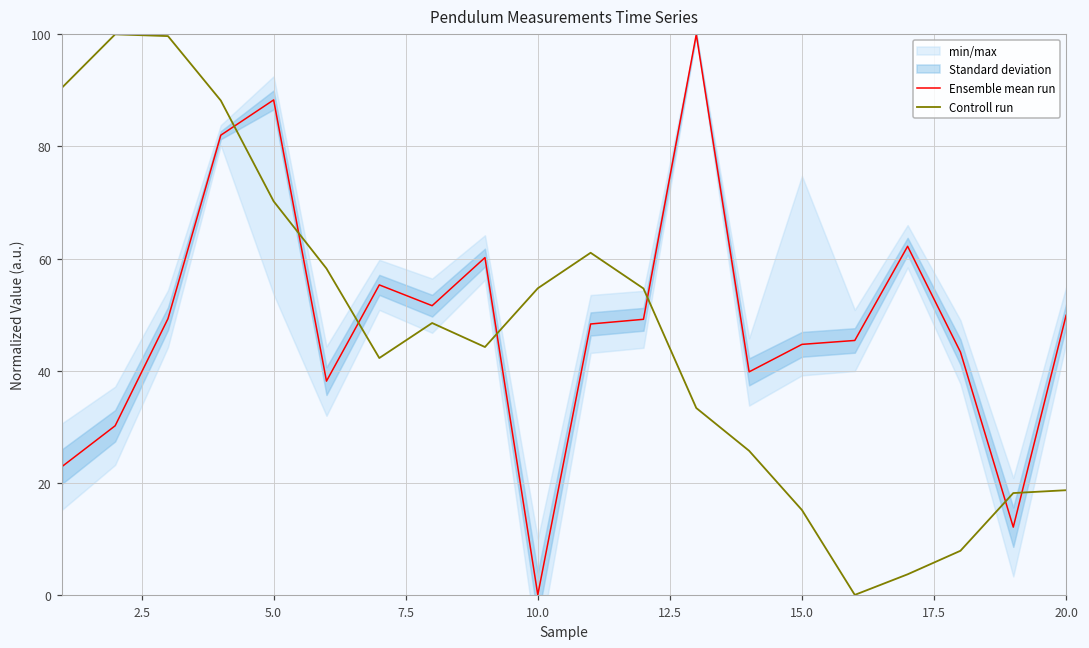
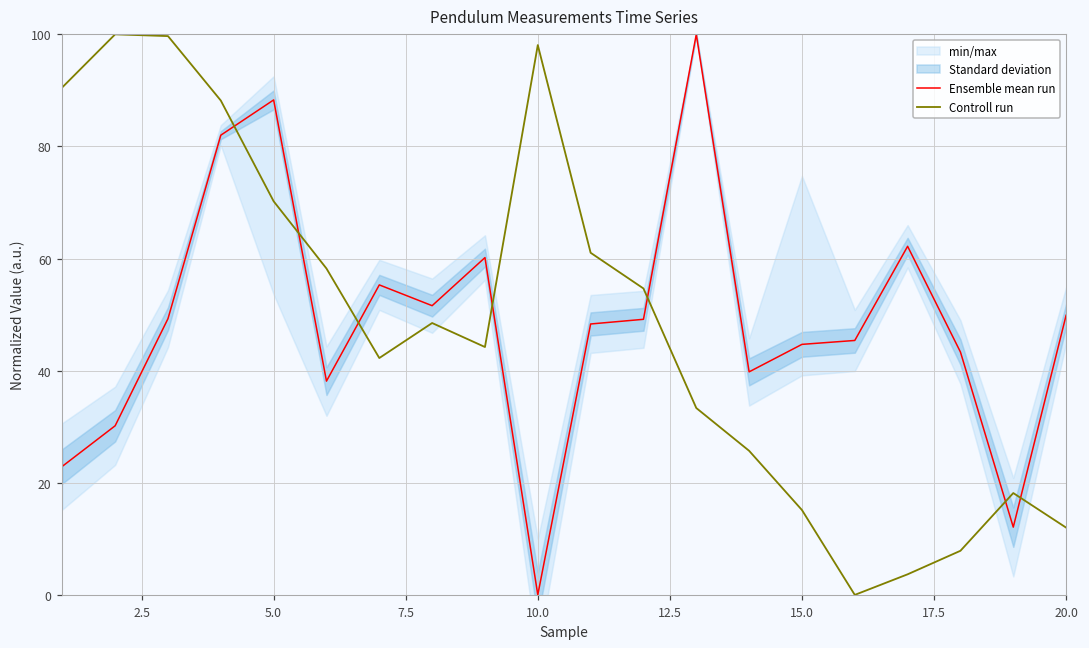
Controll run, 10.0: 55 -> 98
Controll run, 20.0: 19 -> 12
